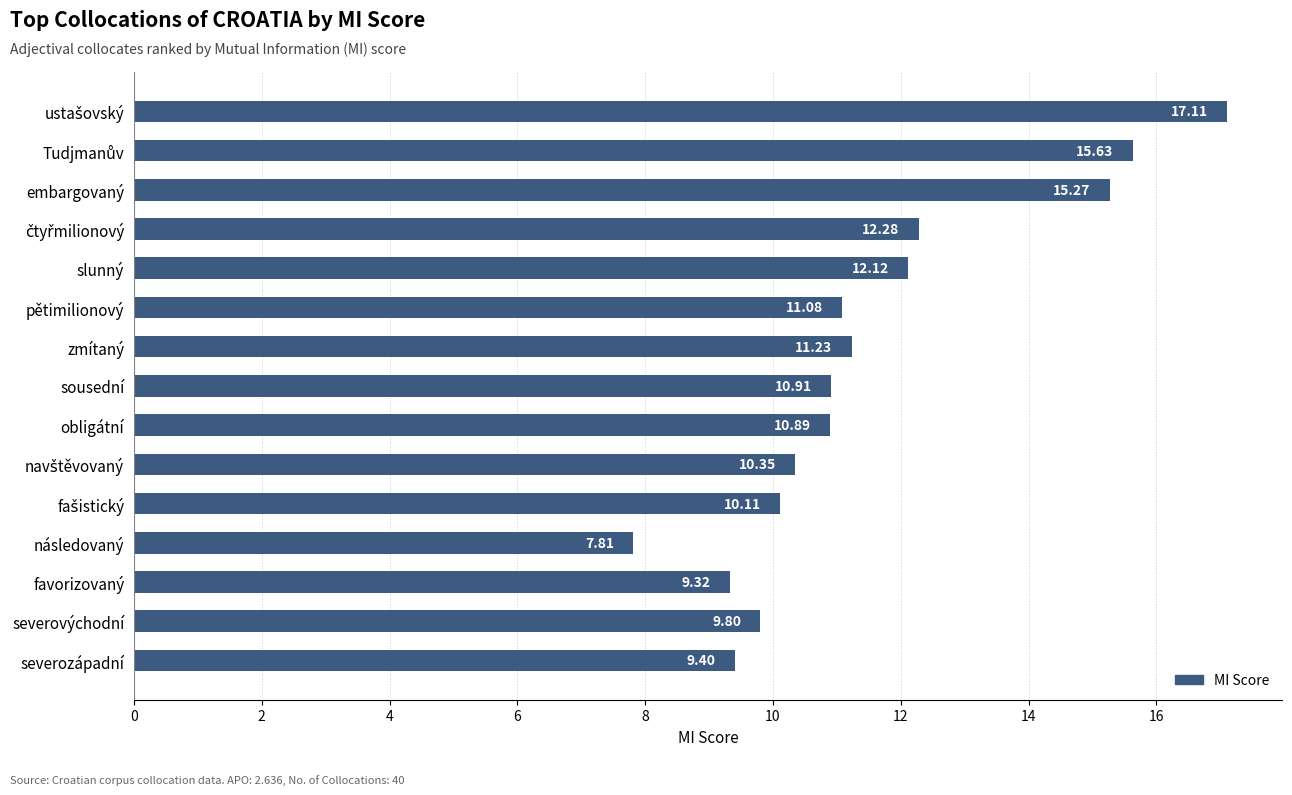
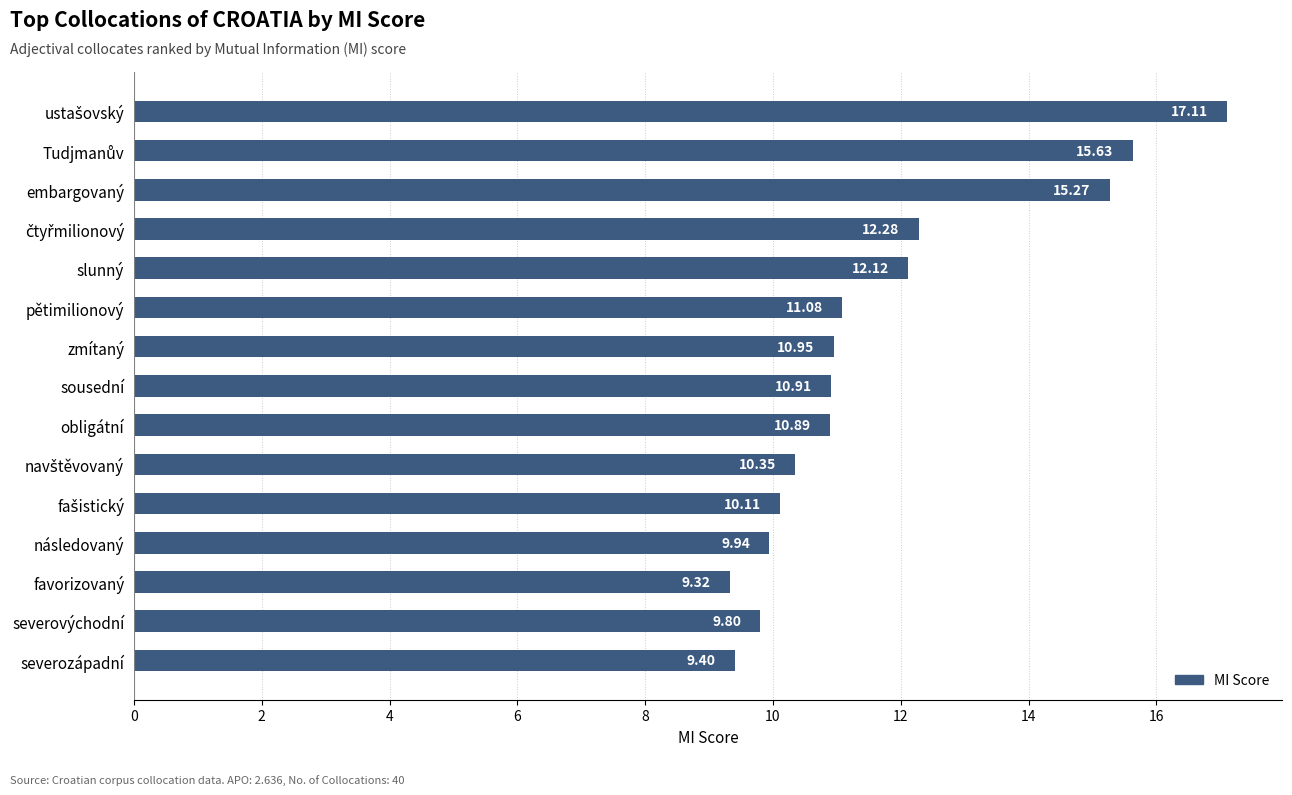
zmítaný: 11.23 -> 10.95
následovaný: 7.81 -> 9.94
